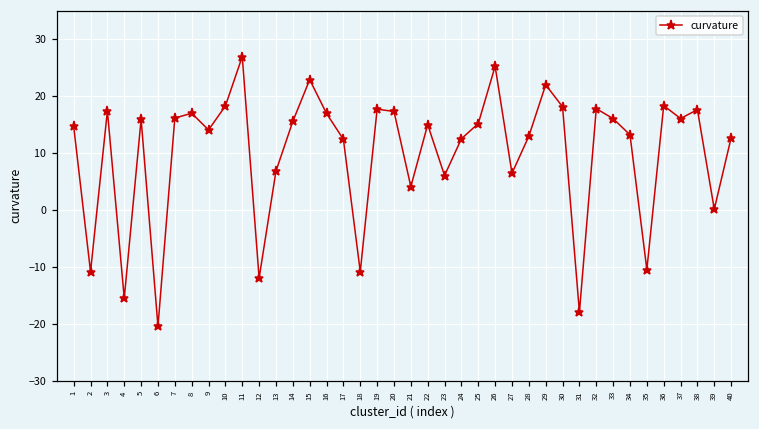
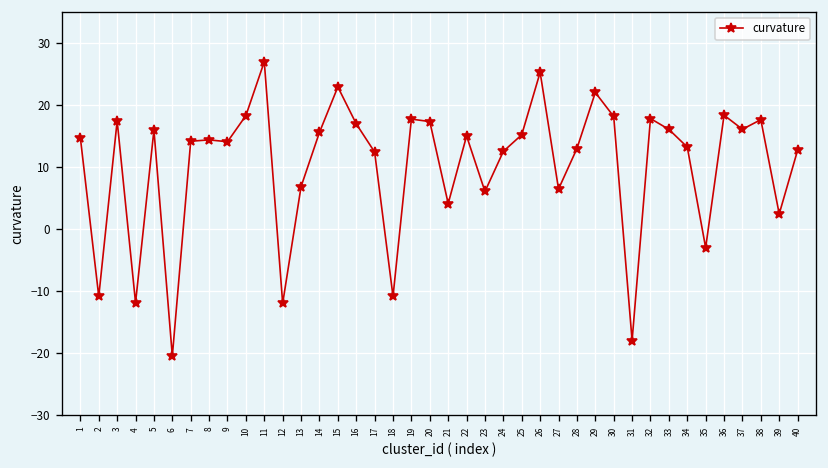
4: -16 -> -12
7: 16 -> 14
8: 17 -> 14
35: -10 -> -3
39: 0 -> 2
